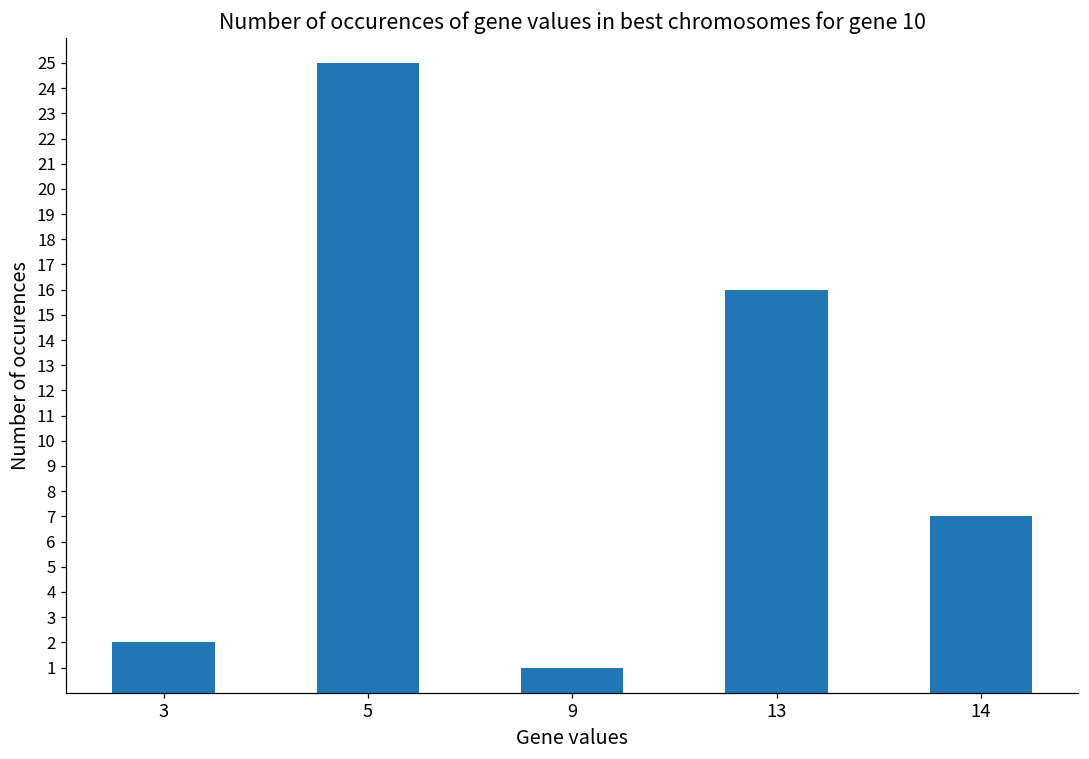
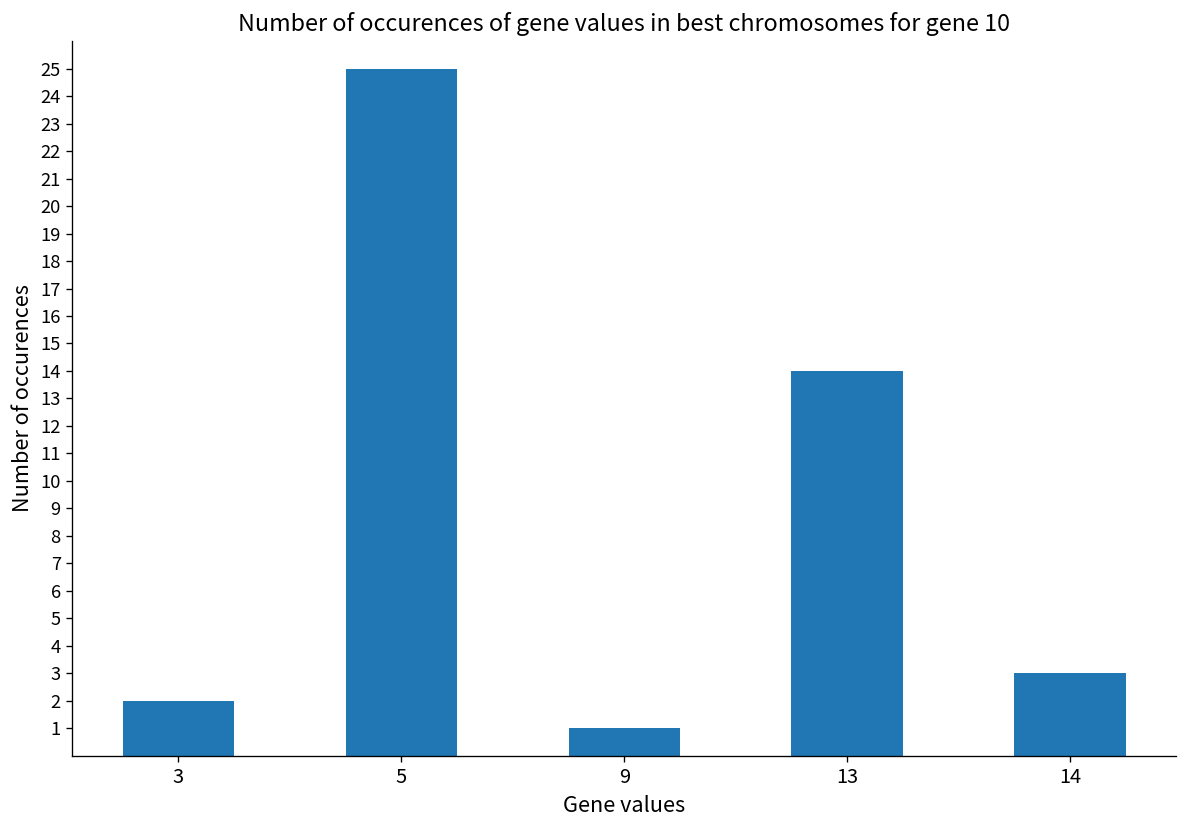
13: 16 -> 14
14: 7 -> 3
